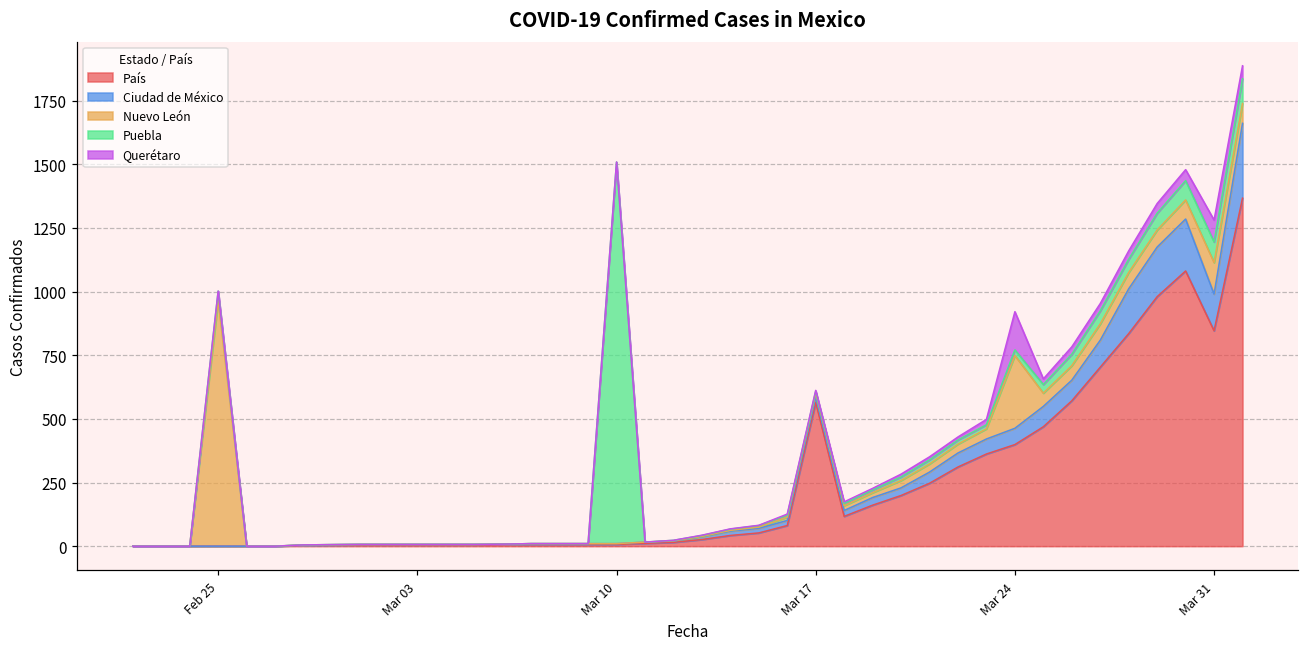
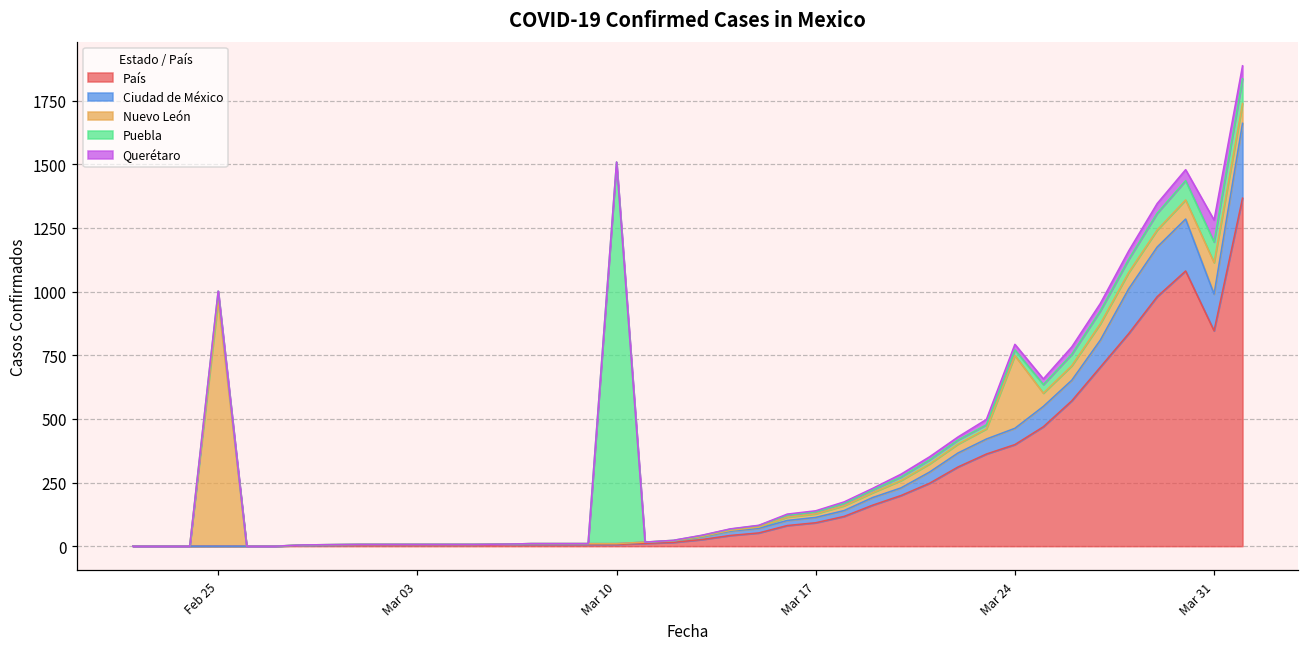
País, Mar 17: 570 -> 90
Querétaro, Mar 24: 150 -> 20
